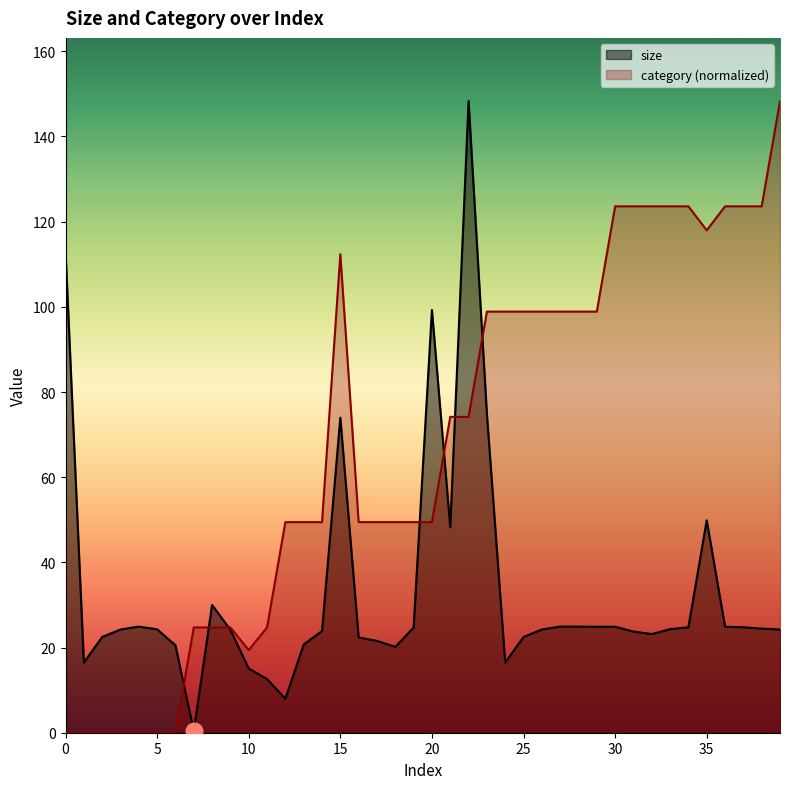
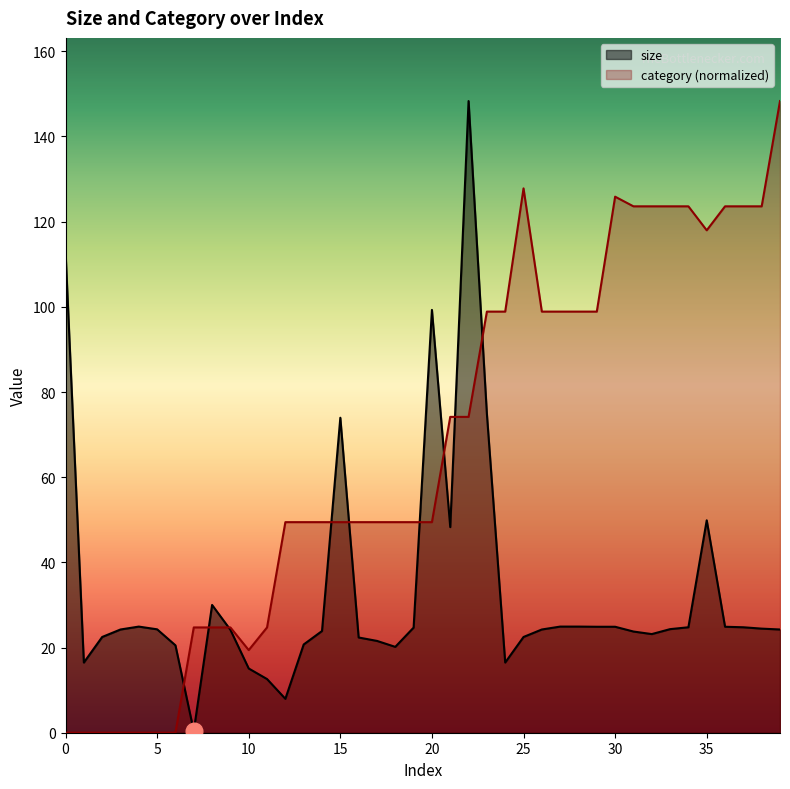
category (normalized), 15: 112 -> 49
category (normalized), 25: 99 -> 128
category (normalized), 30: 124 -> 126
